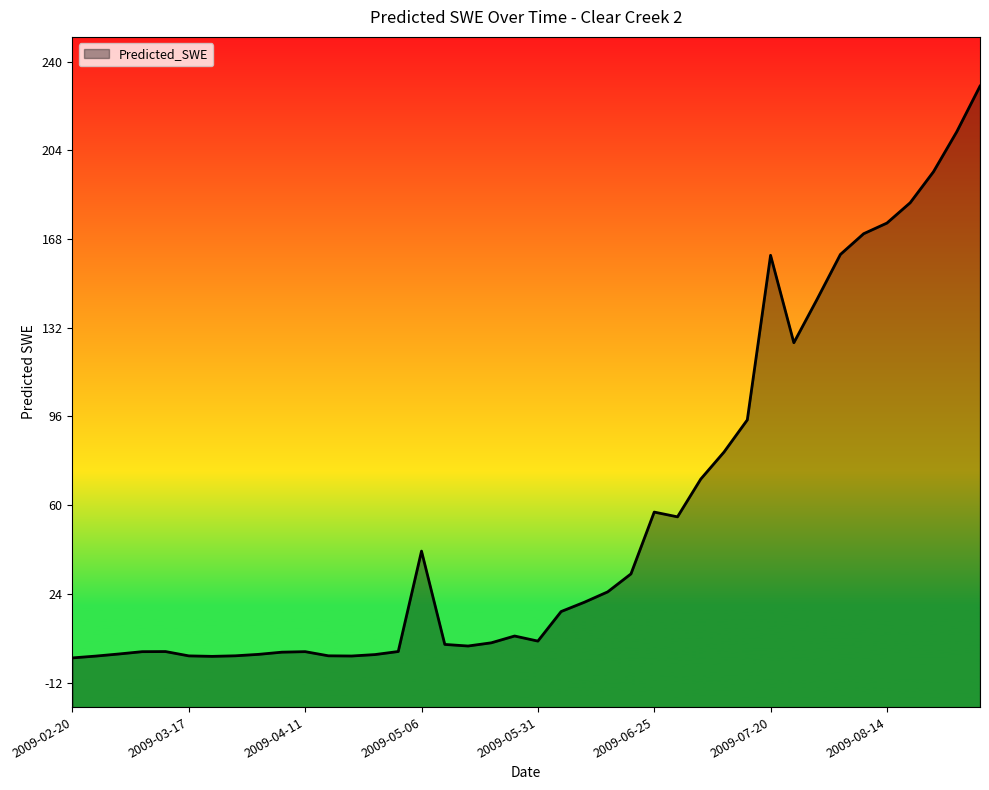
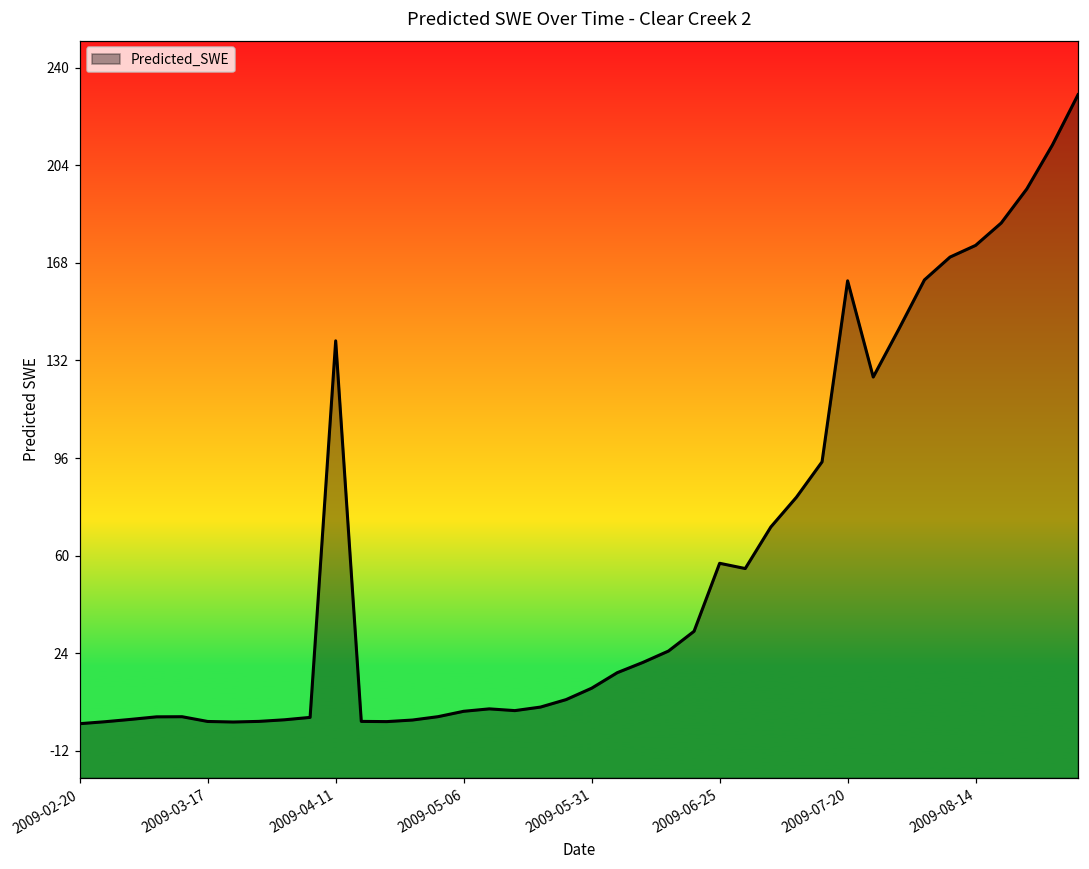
2009-04-11: 0 -> 139
2009-05-06: 41 -> 2
2009-05-31: 5 -> 11
